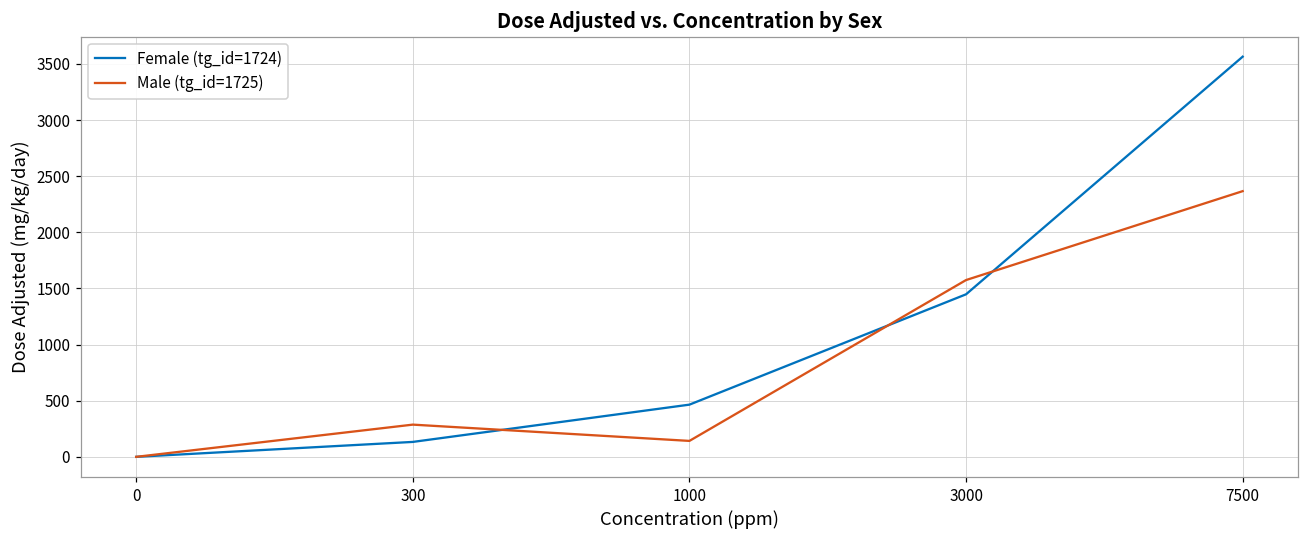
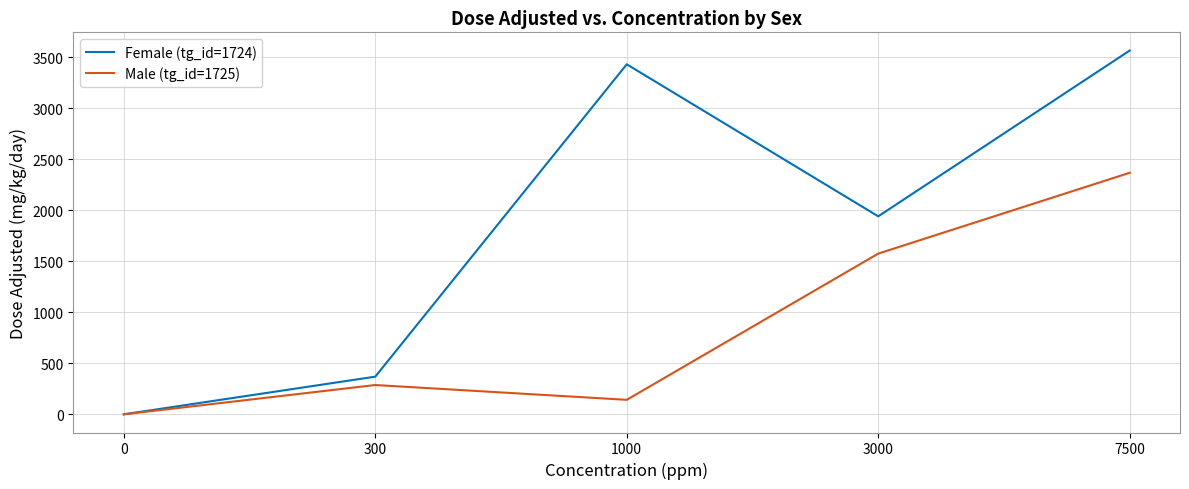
Female (tg_id=1724), 300: 130 -> 370
Female (tg_id=1724), 1000: 470 -> 3430
Female (tg_id=1724), 3000: 1450 -> 1940
